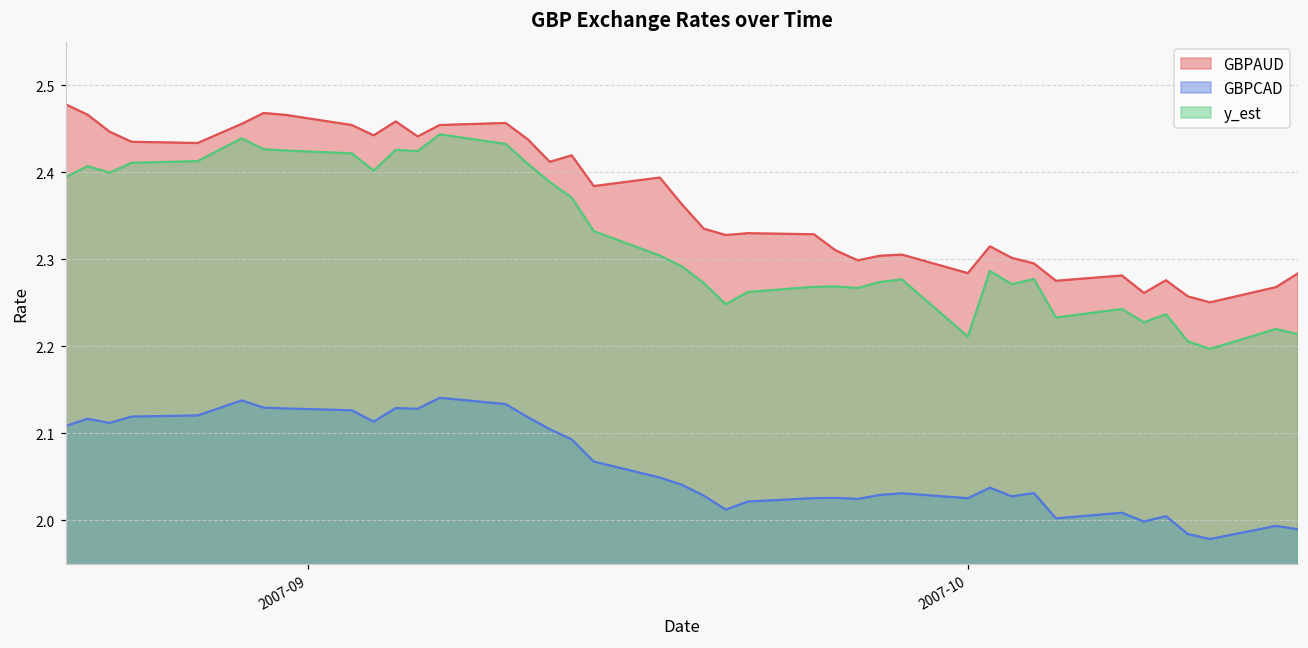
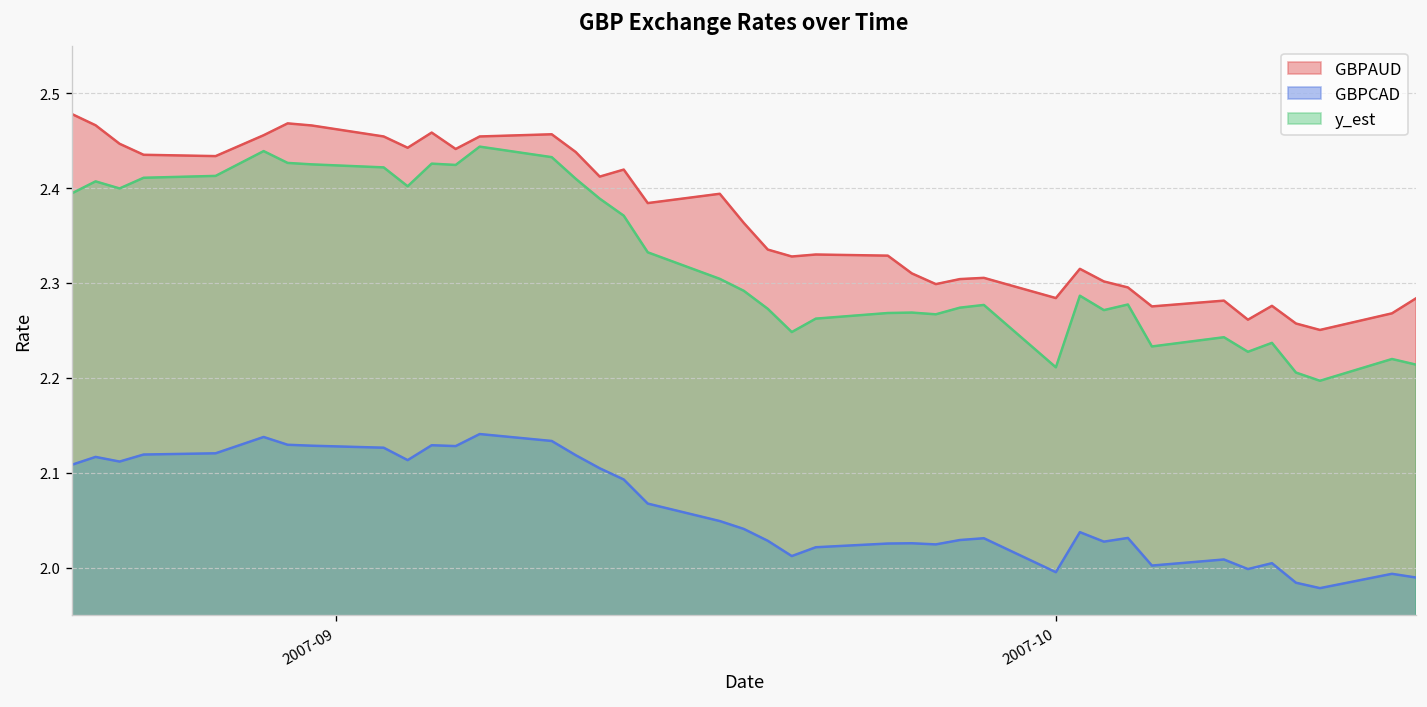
GBPCAD, 2007-10: 2.03 -> 2.00
